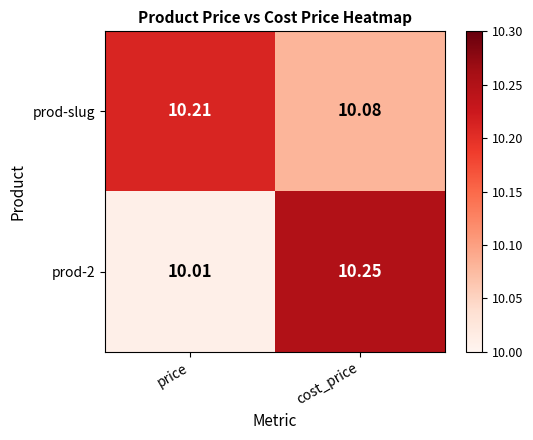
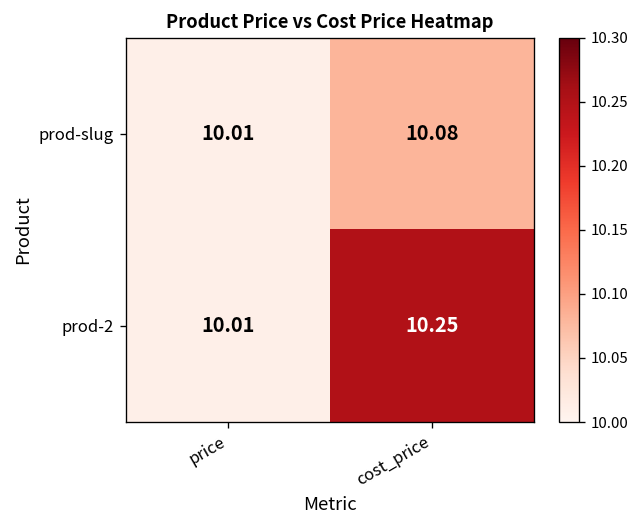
prod-slug, price: 10.21 -> 10.01
